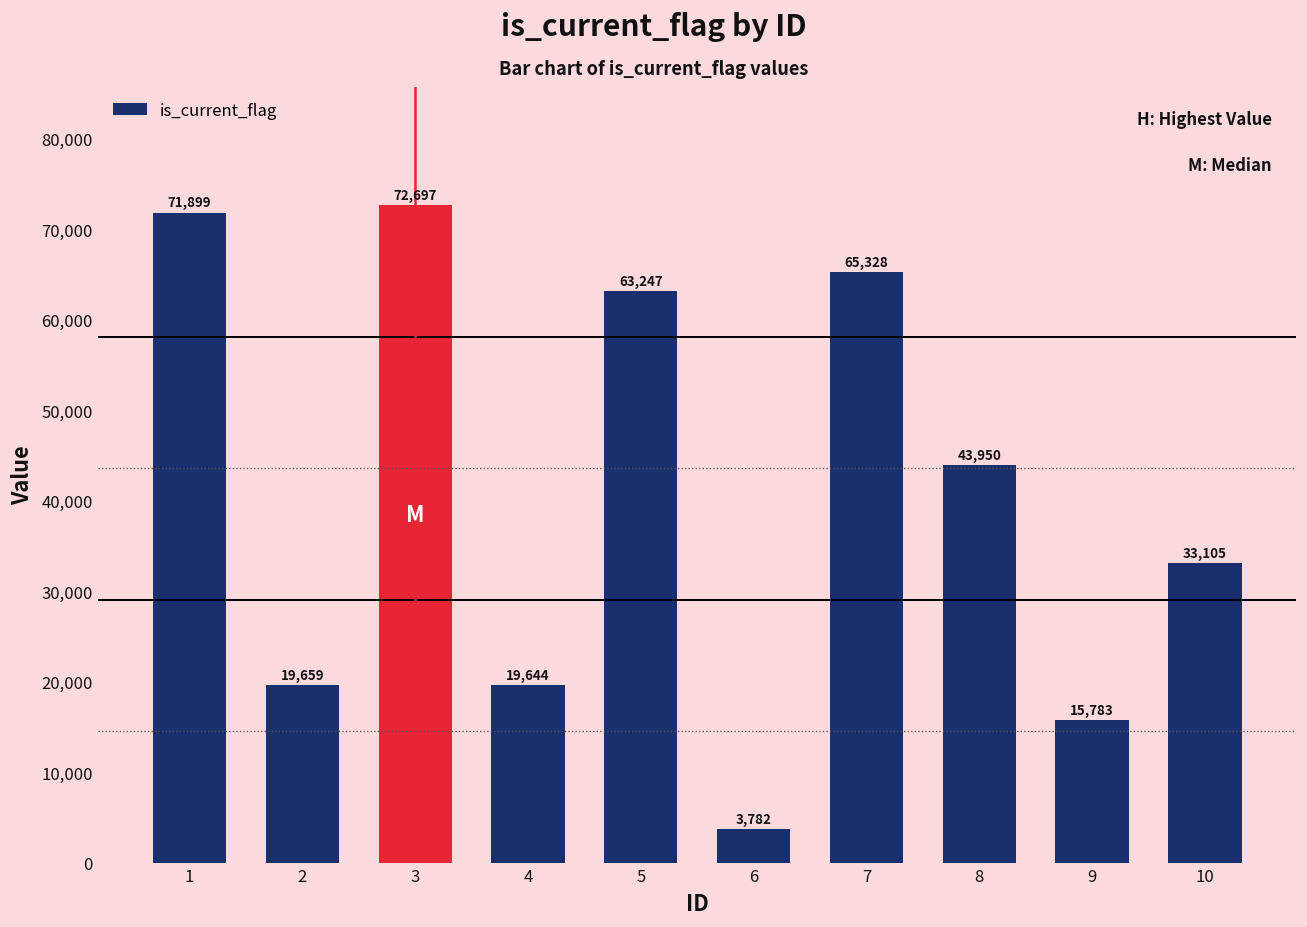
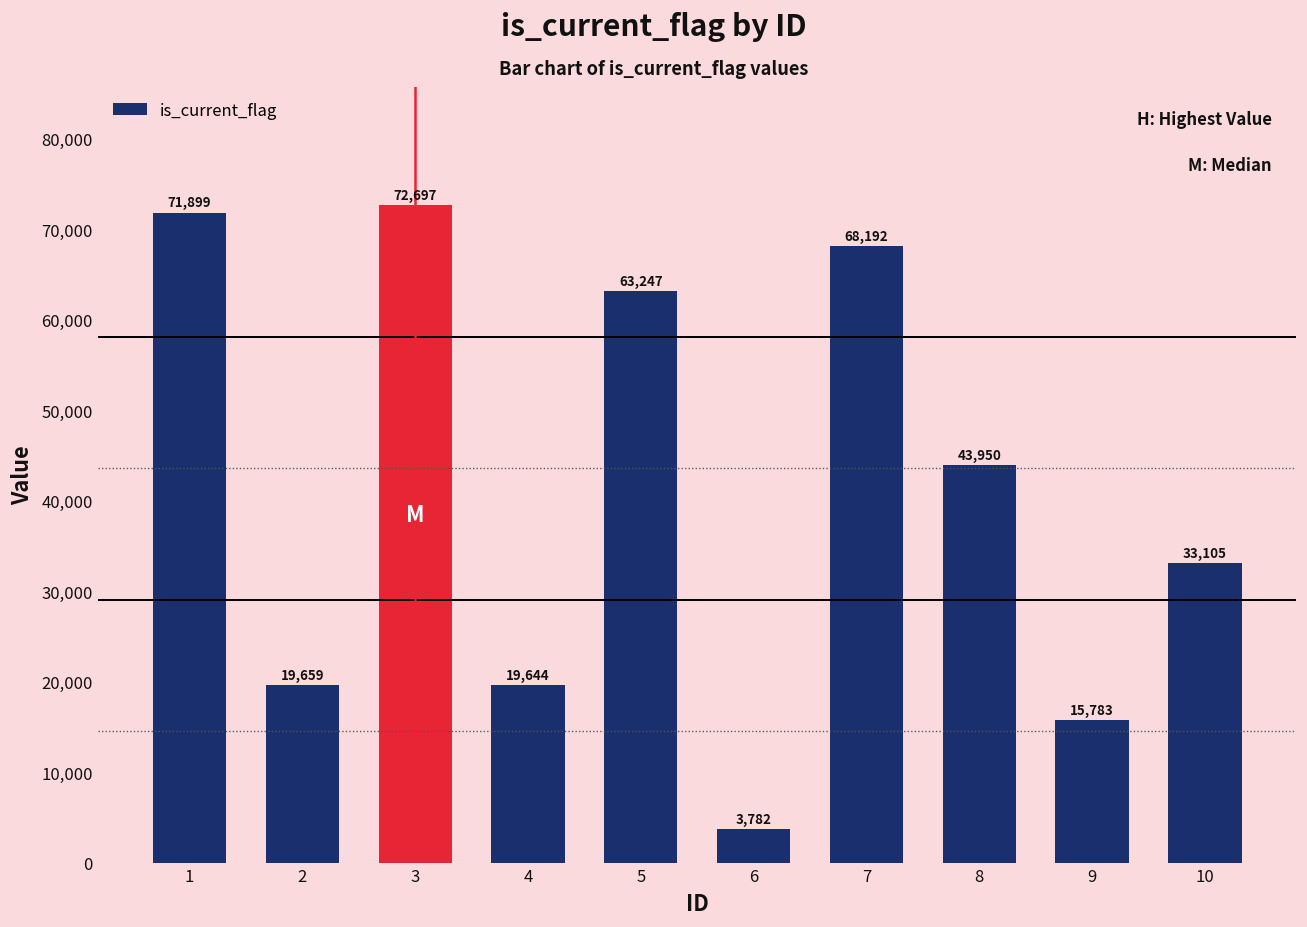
7: 65,328 -> 68,192
